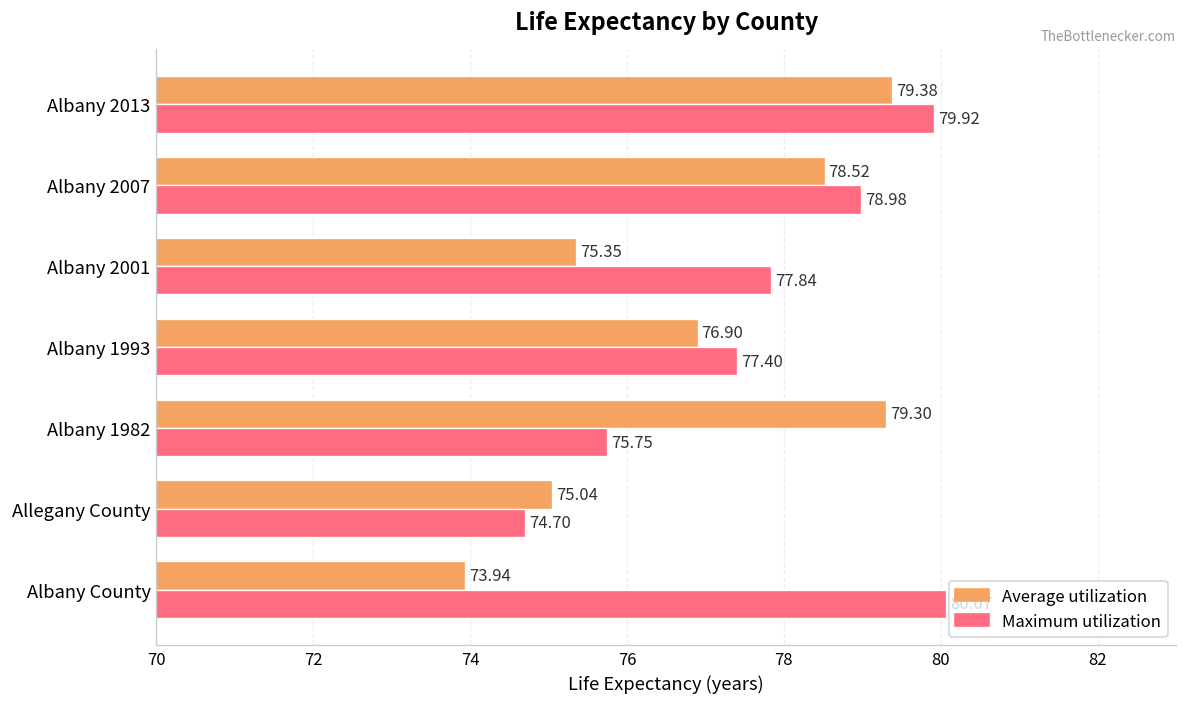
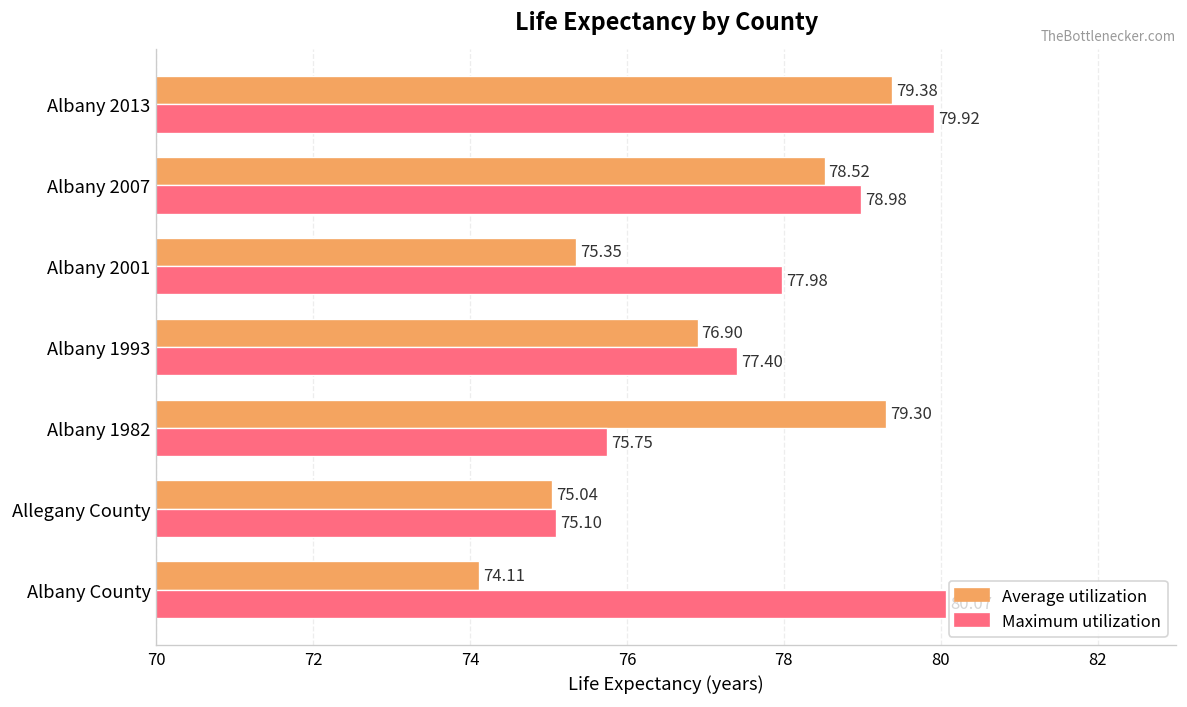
Maximum utilization, Albany 2001: 77.84 -> 77.98
Maximum utilization, Allegany County: 74.70 -> 75.10
Average utilization, Albany County: 73.94 -> 74.11
